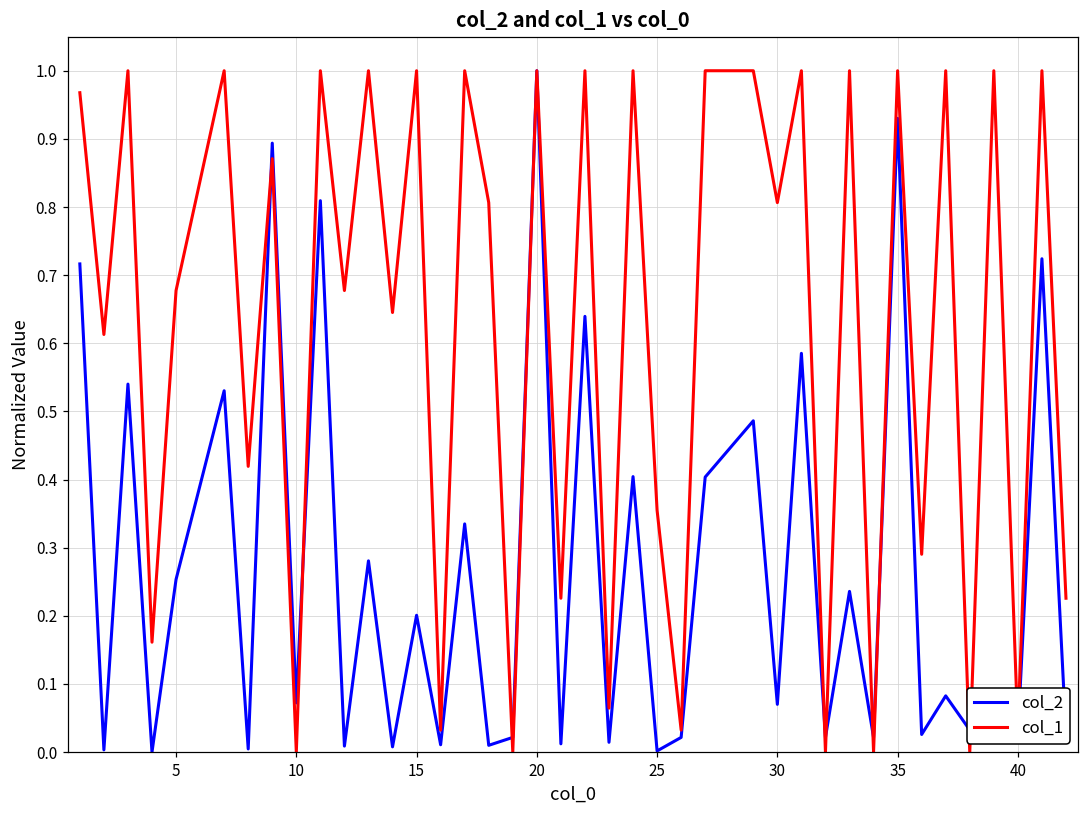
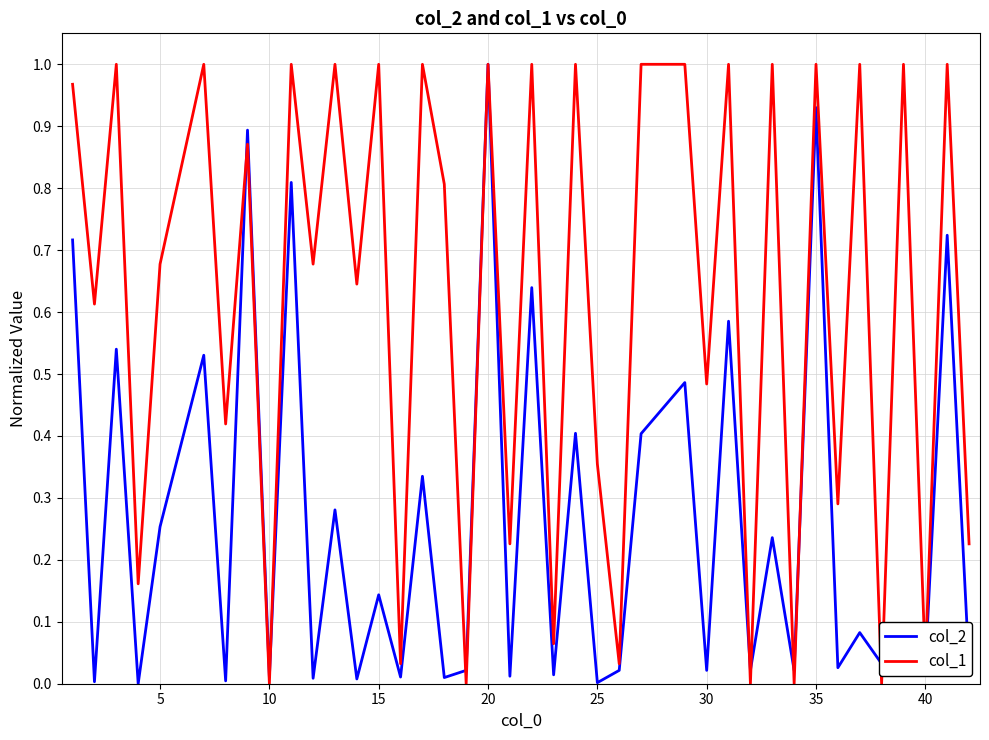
col_2, 10: 0.07 -> 0.01
col_2, 15: 0.20 -> 0.14
col_2, 30: 0.07 -> 0.02
col_1, 30: 0.81 -> 0.48
